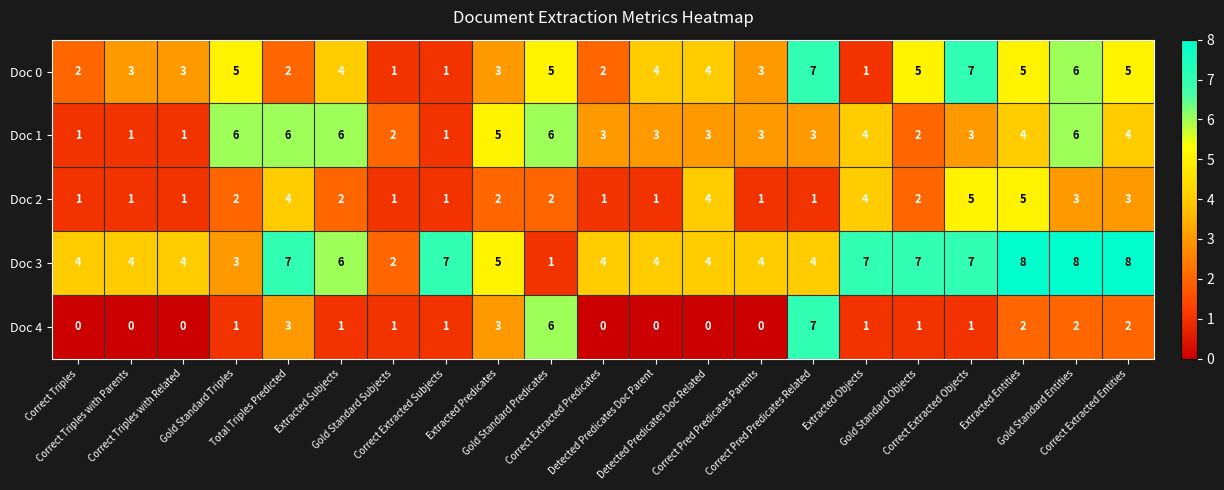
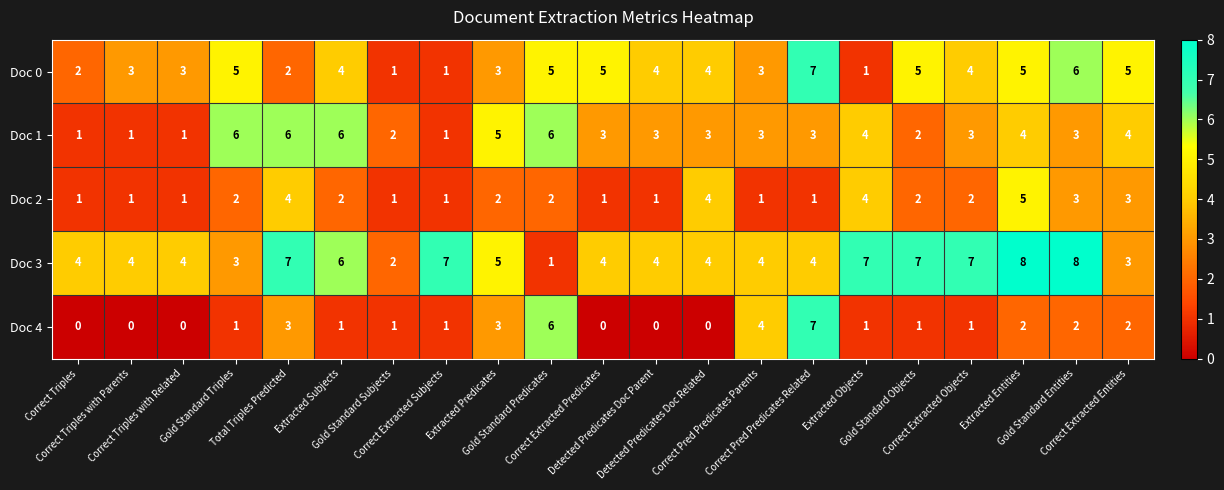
Doc 0, Correct Extracted Predicates: 2 -> 5
Doc 0, Correct Extracted Objects: 7 -> 4
Doc 1, Gold Standard Entities: 6 -> 3
Doc 2, Correct Extracted Objects: 5 -> 2
Doc 3, Correct Extracted Entities: 8 -> 3
Doc 4, Correct Pred Predicates Parents: 0 -> 4
